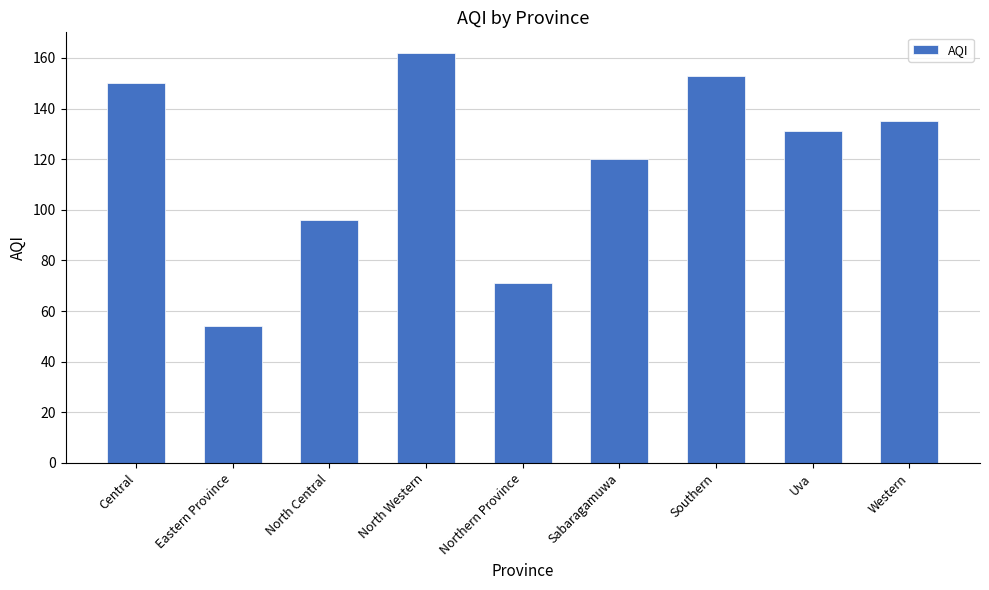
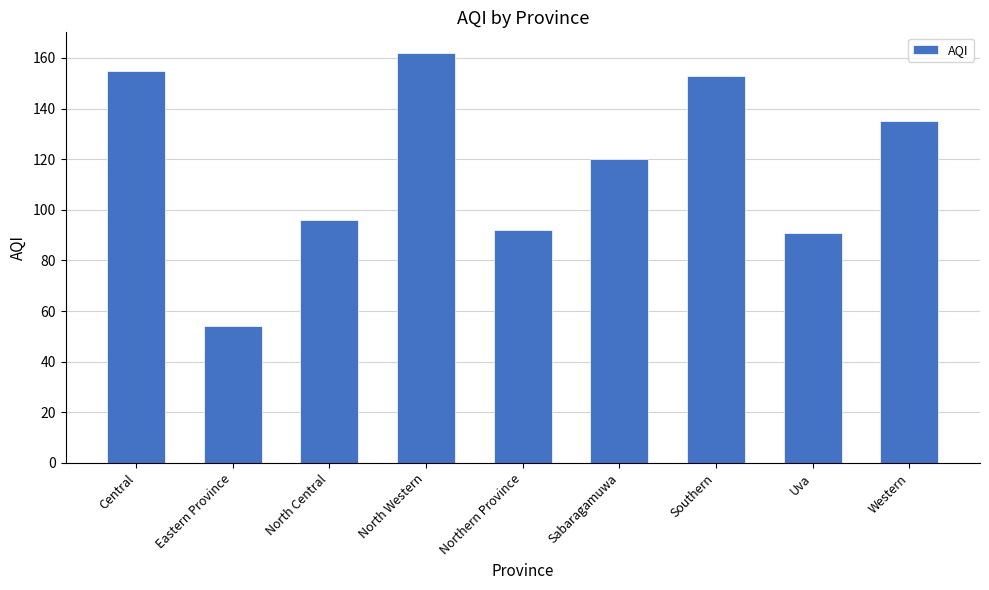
Central: 150 -> 155
Northern Province: 71 -> 92
Uva: 131 -> 91
